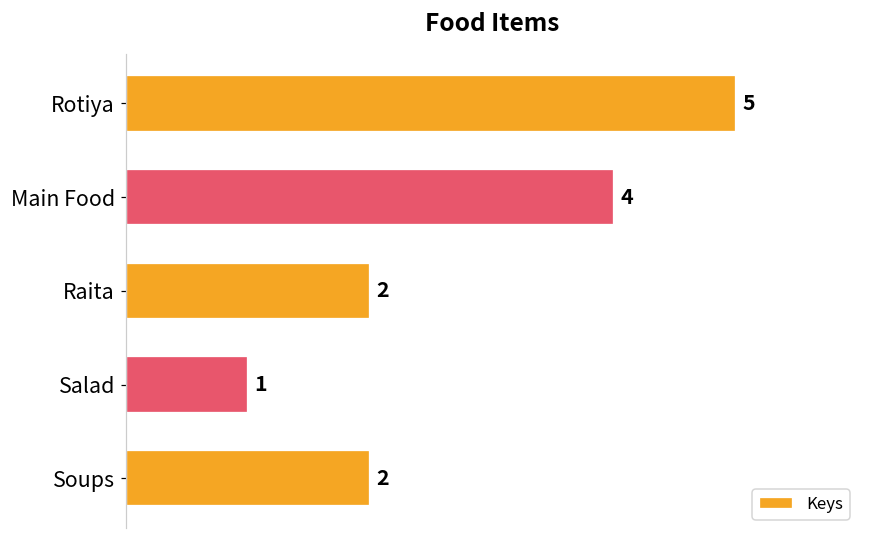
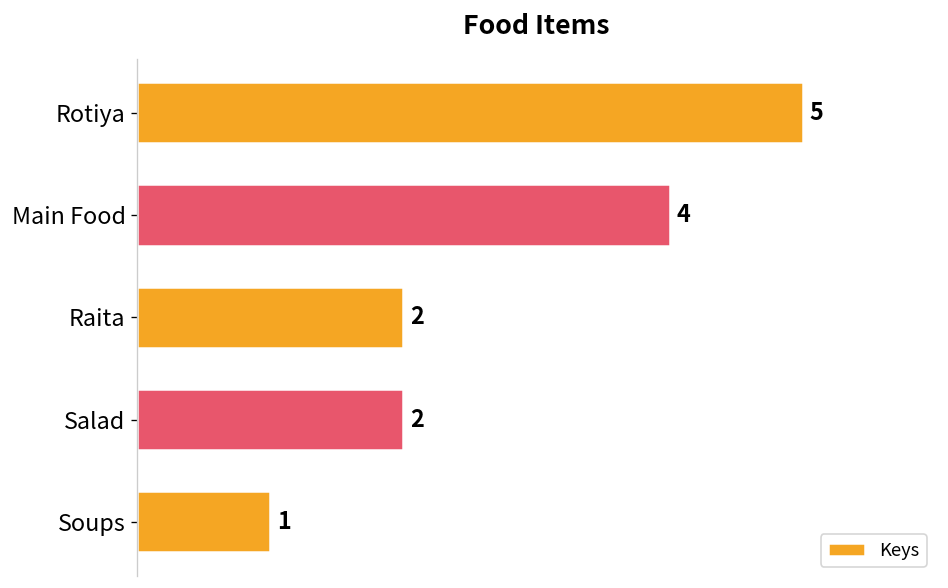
Salad: 1 -> 2
Soups: 2 -> 1
